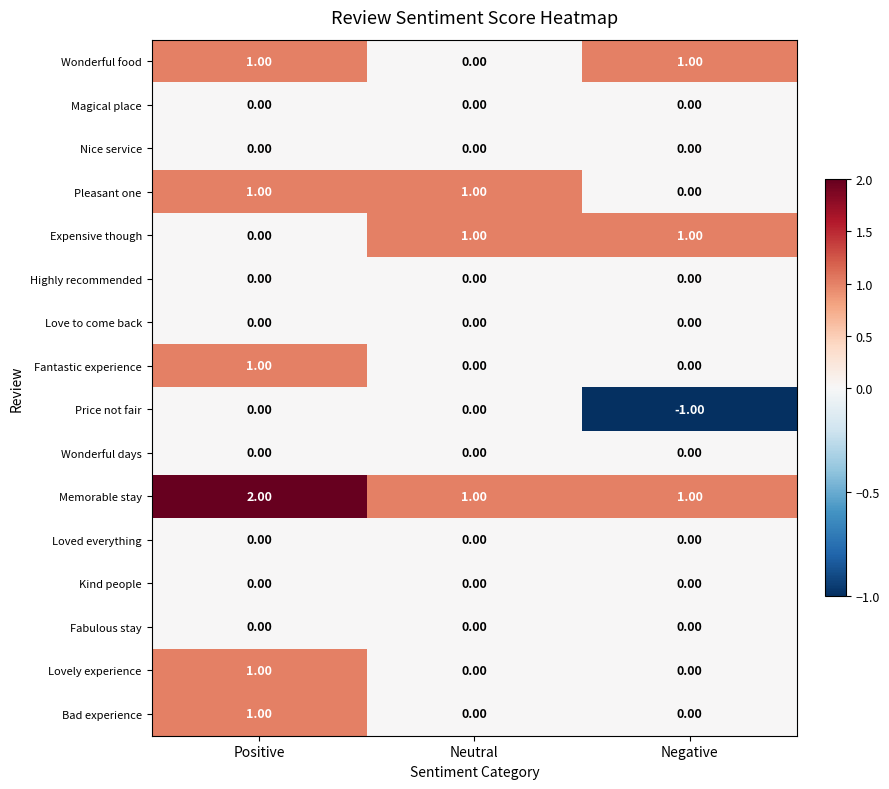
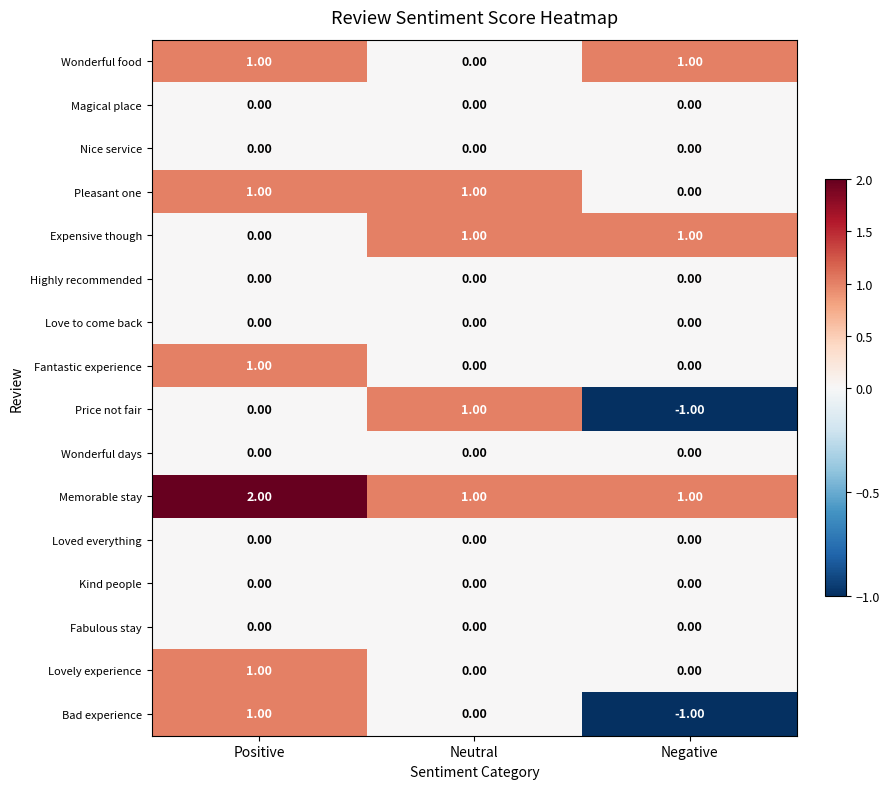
Price not fair, Neutral: 0.00 -> 1.00
Bad experience, Negative: 0.00 -> -1.00
